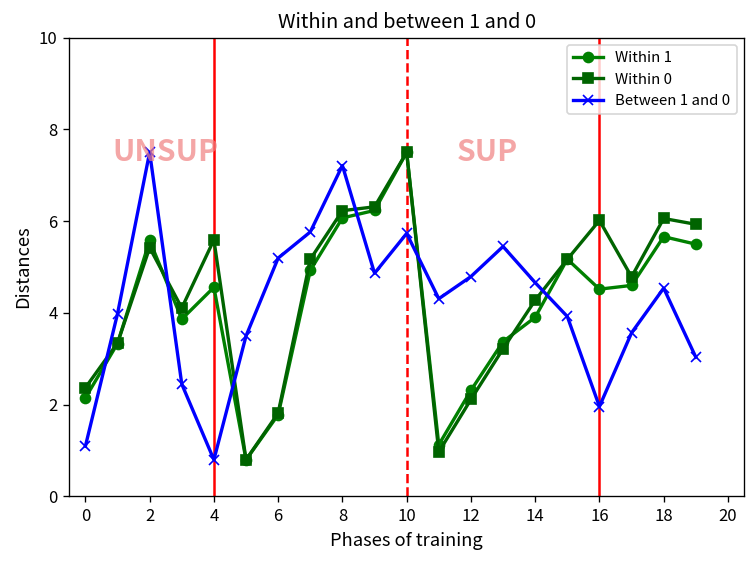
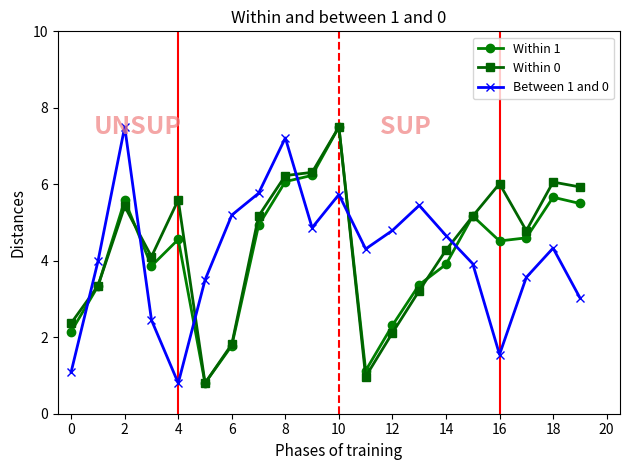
Between 1 and 0, 16: 2.0 -> 1.5
Between 1 and 0, 18: 4.5 -> 4.3
